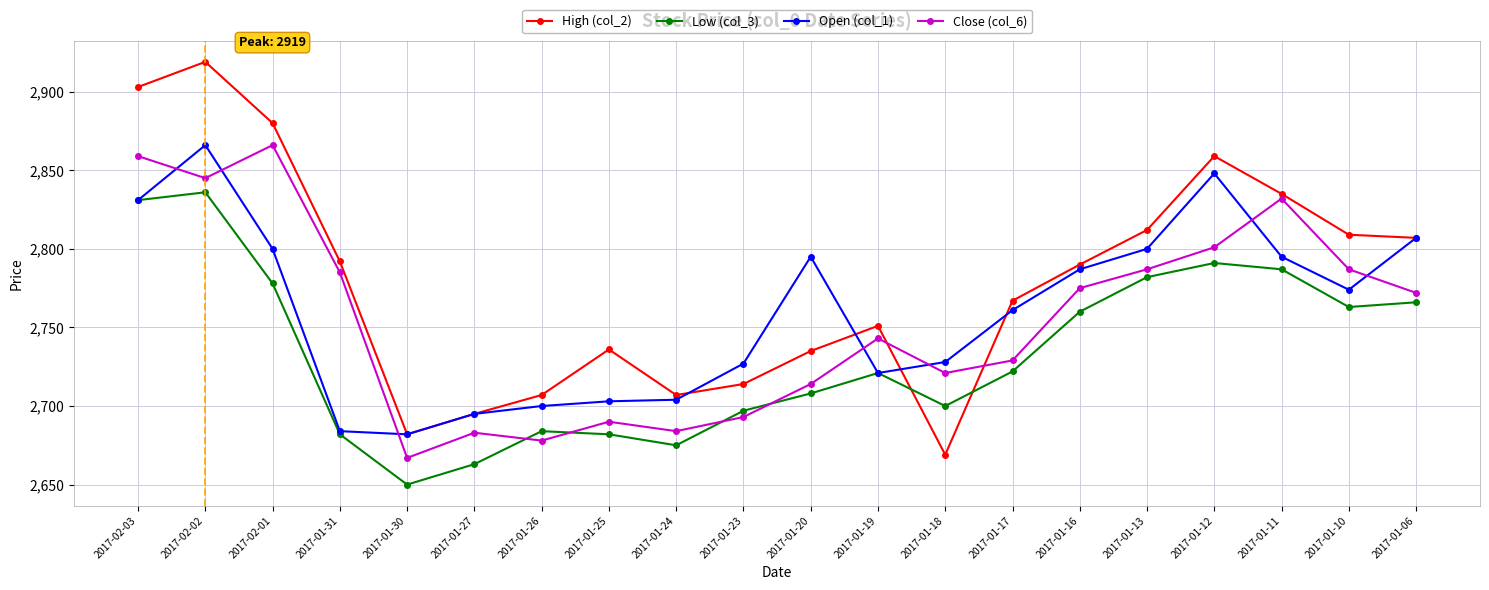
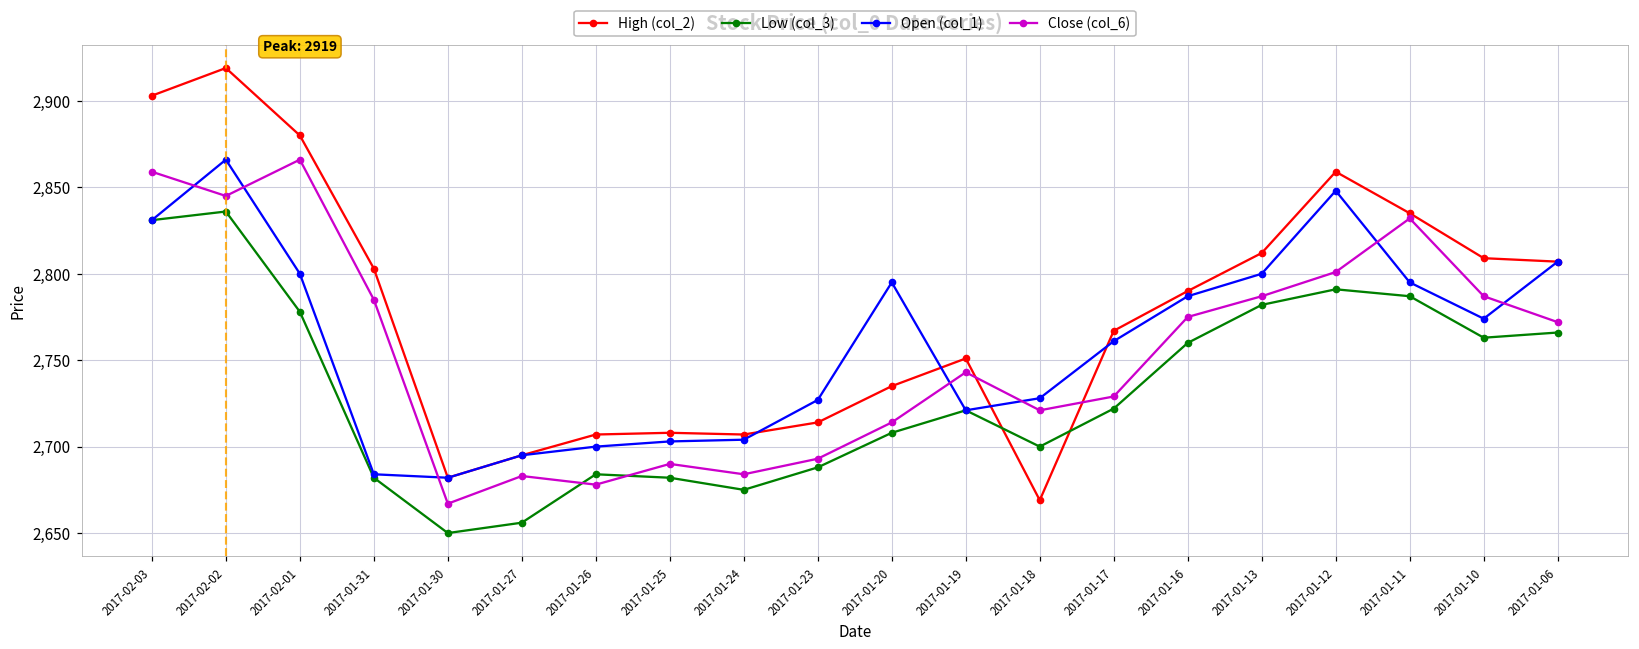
High (col_2), 2017-01-31: 2,792 -> 2,803
Low (col_3), 2017-01-27: 2,663 -> 2,656
High (col_2), 2017-01-25: 2,736 -> 2,708
Low (col_3), 2017-01-23: 2,697 -> 2,688
